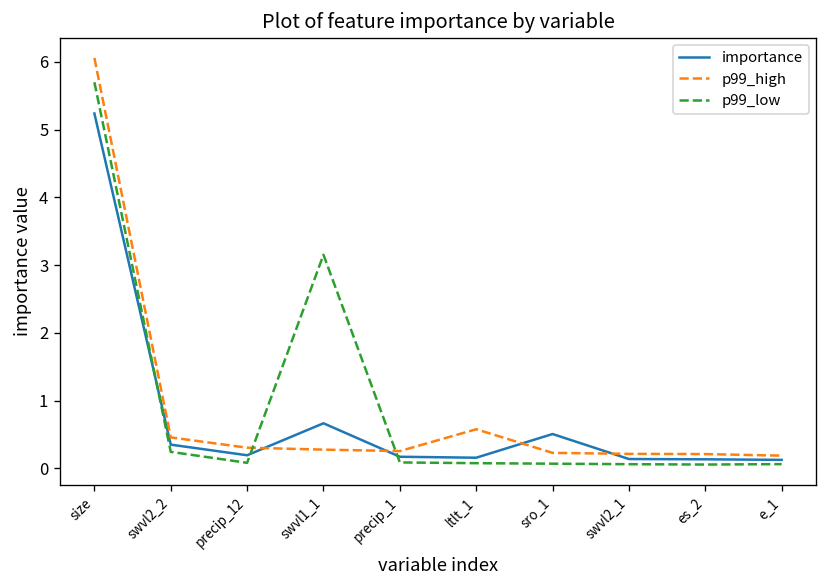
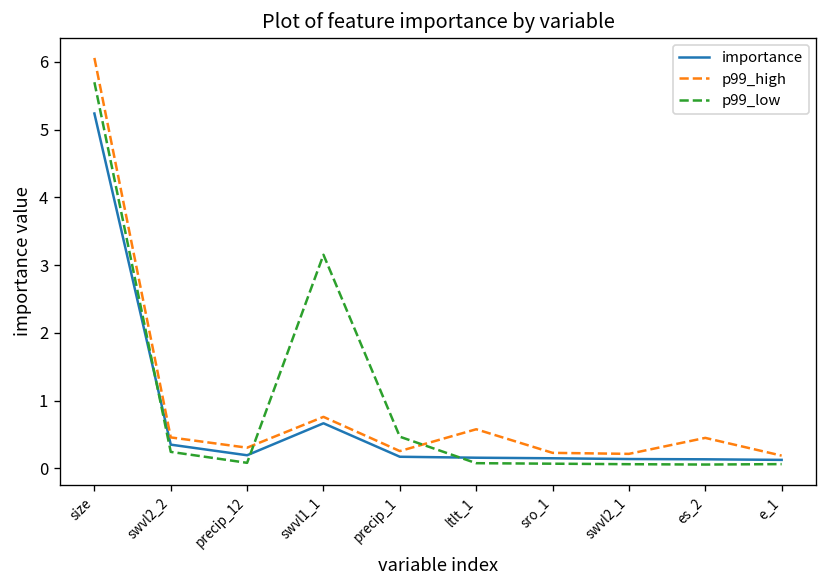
p99_high, swvl1_1: 0.3 -> 0.8
p99_low, precip_1: 0.1 -> 0.5
importance, sro_1: 0.5 -> 0.1
p99_high, es_2: 0.2 -> 0.4
